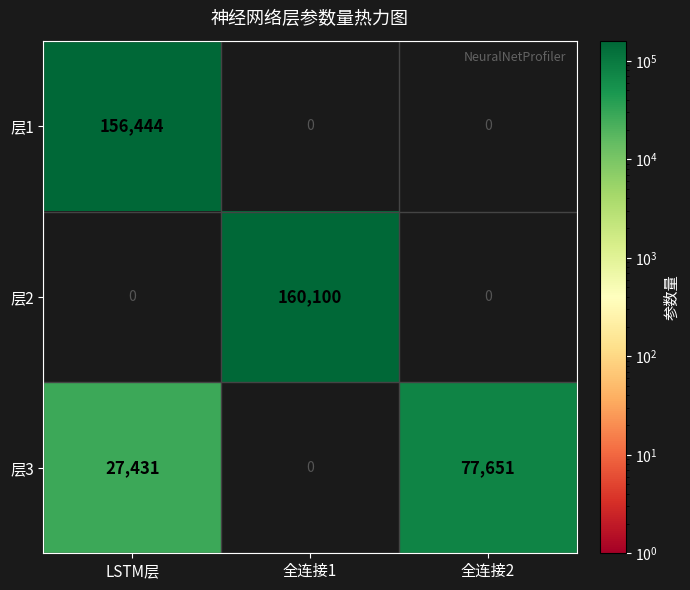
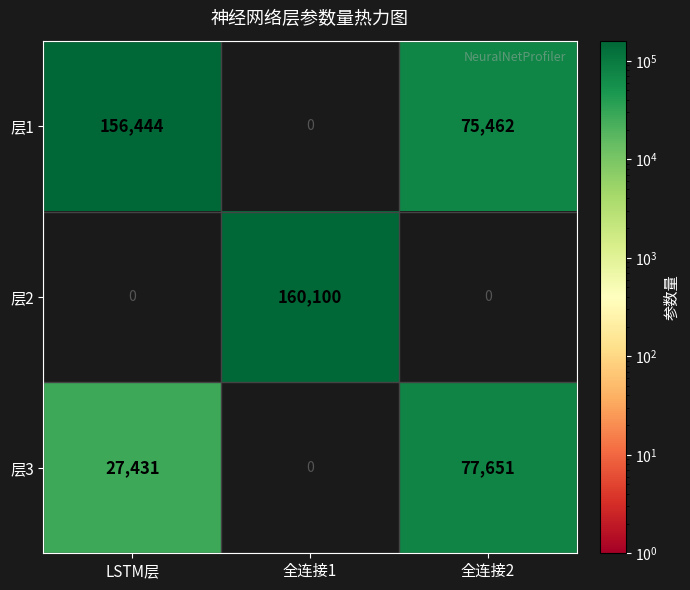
层1, 全连接2: 0 -> 75,462
